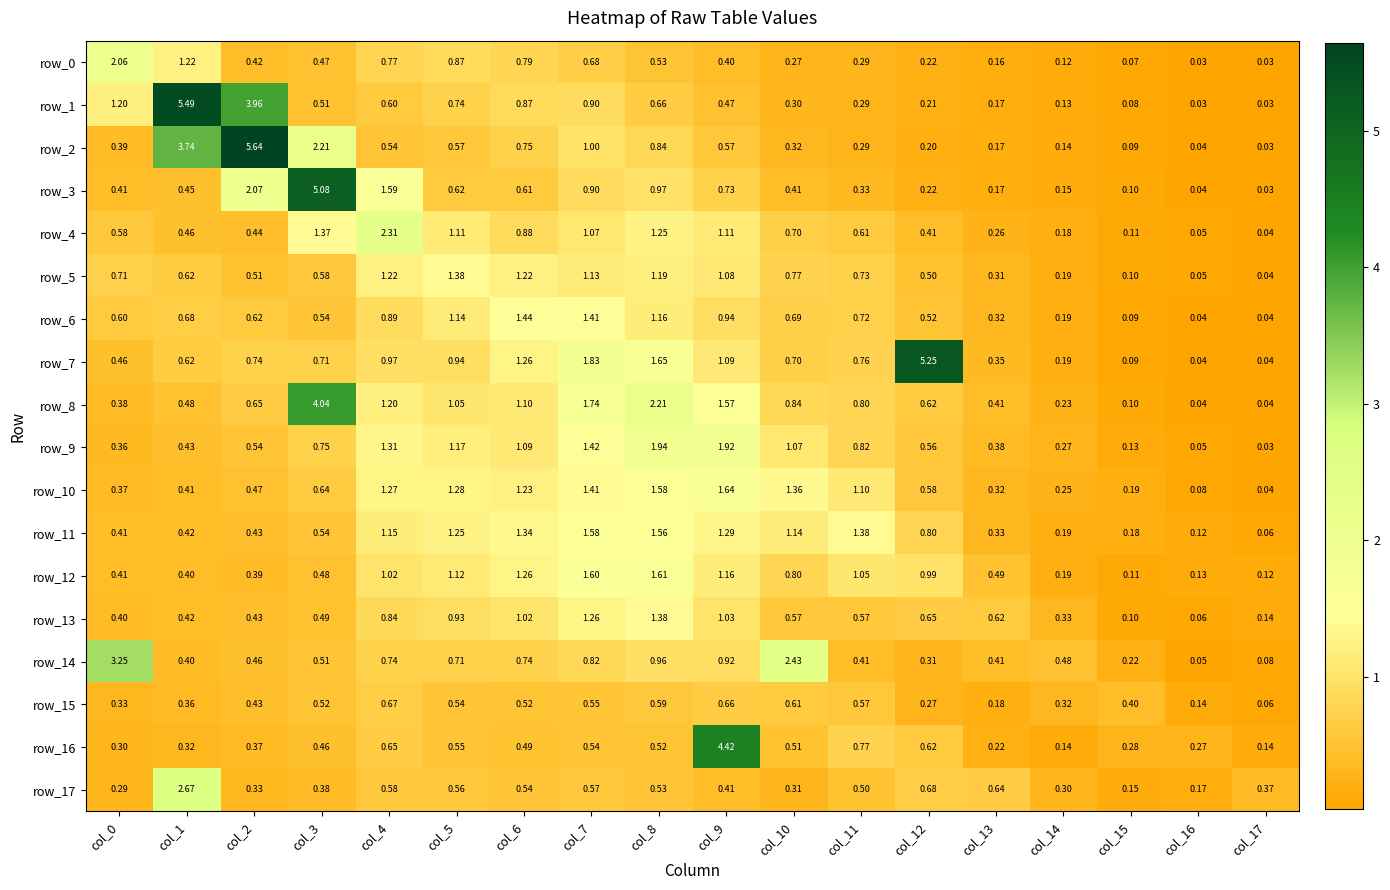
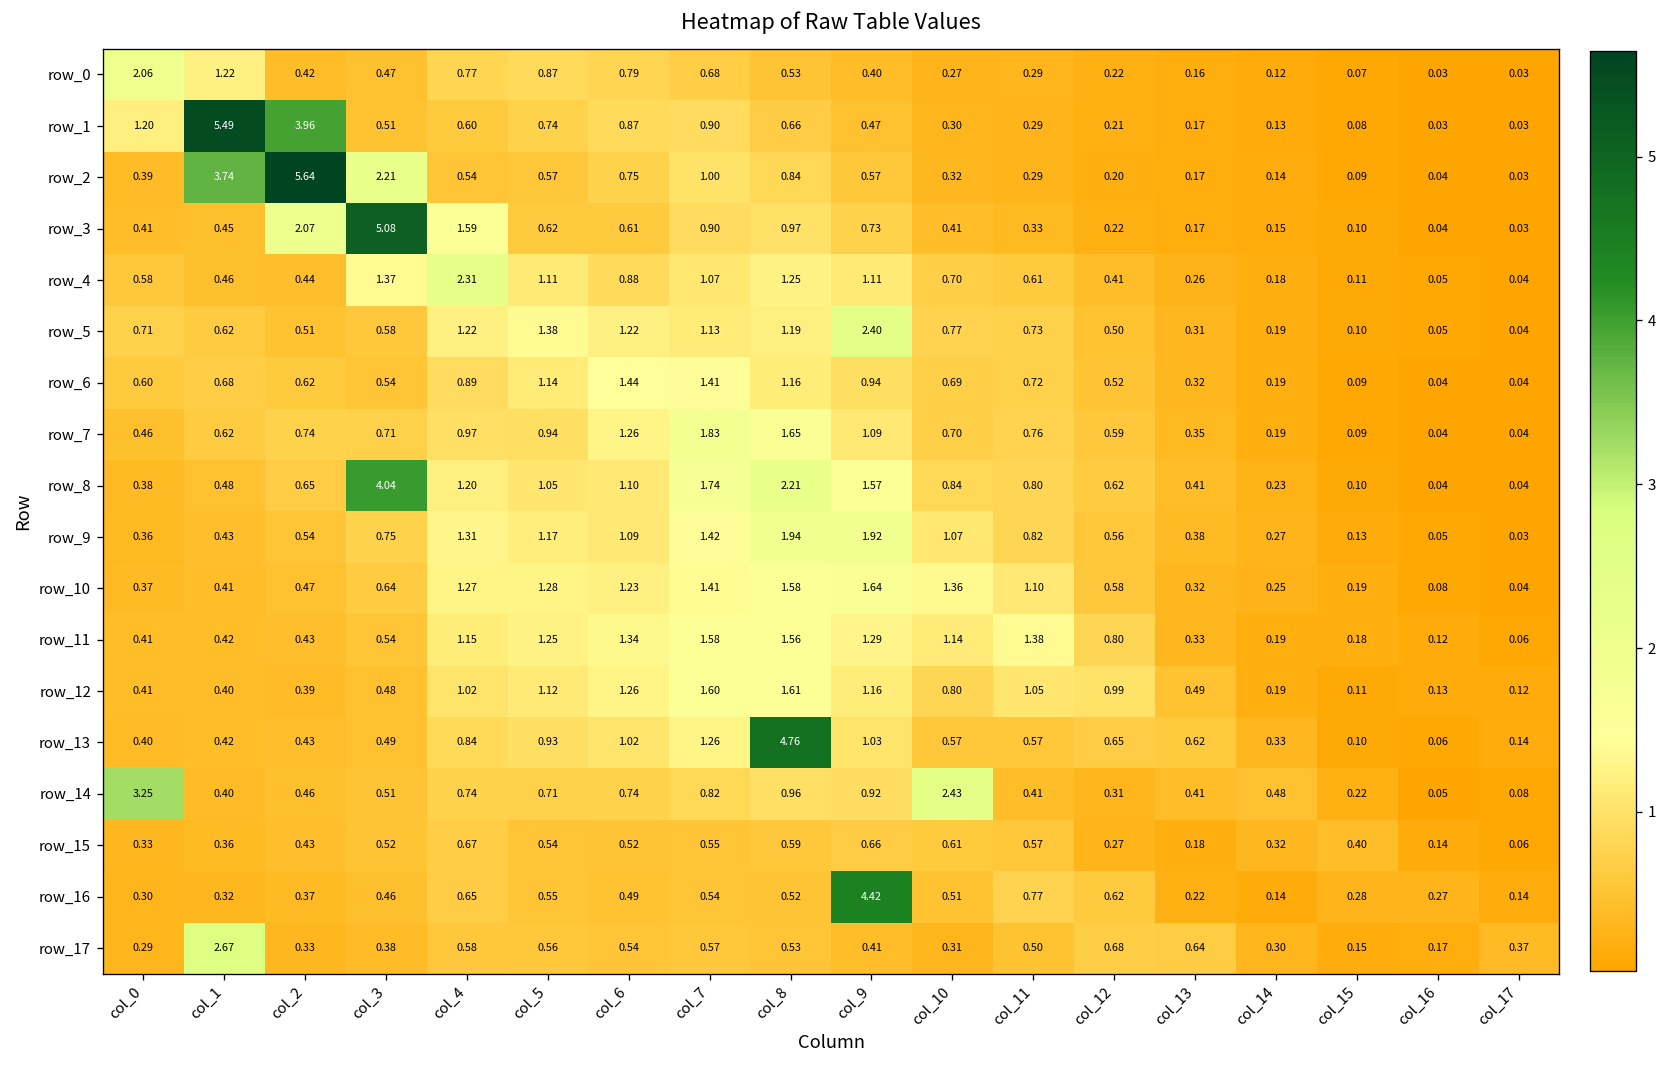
row_5, col_9: 1.08 -> 2.40
row_7, col_12: 5.25 -> 0.59
row_13, col_8: 1.38 -> 4.76
